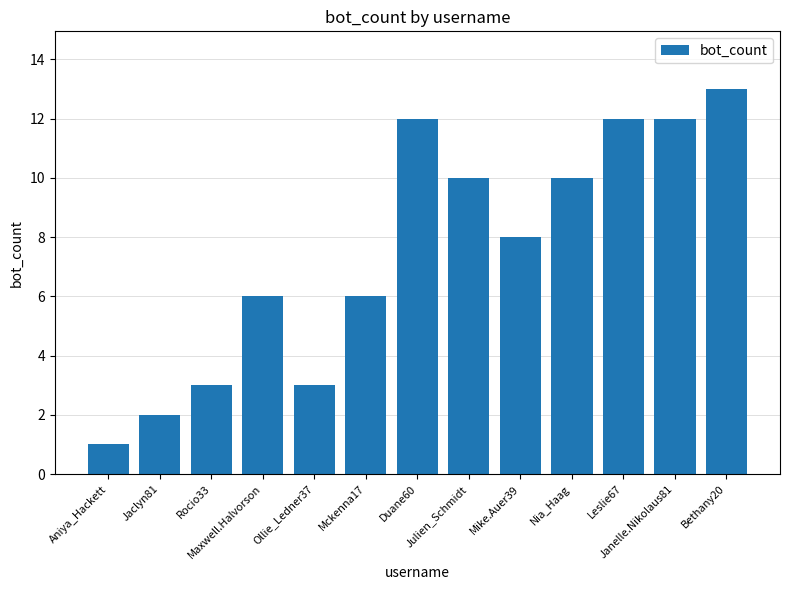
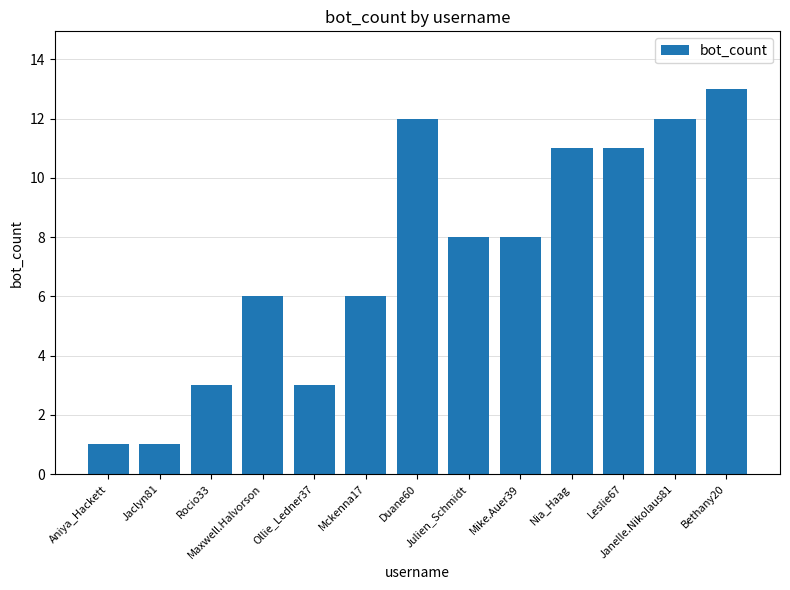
Jaclyn81: 2 -> 1
Julien_Schmidt: 10 -> 8
Nia_Haag: 10 -> 11
Leslie67: 12 -> 11
